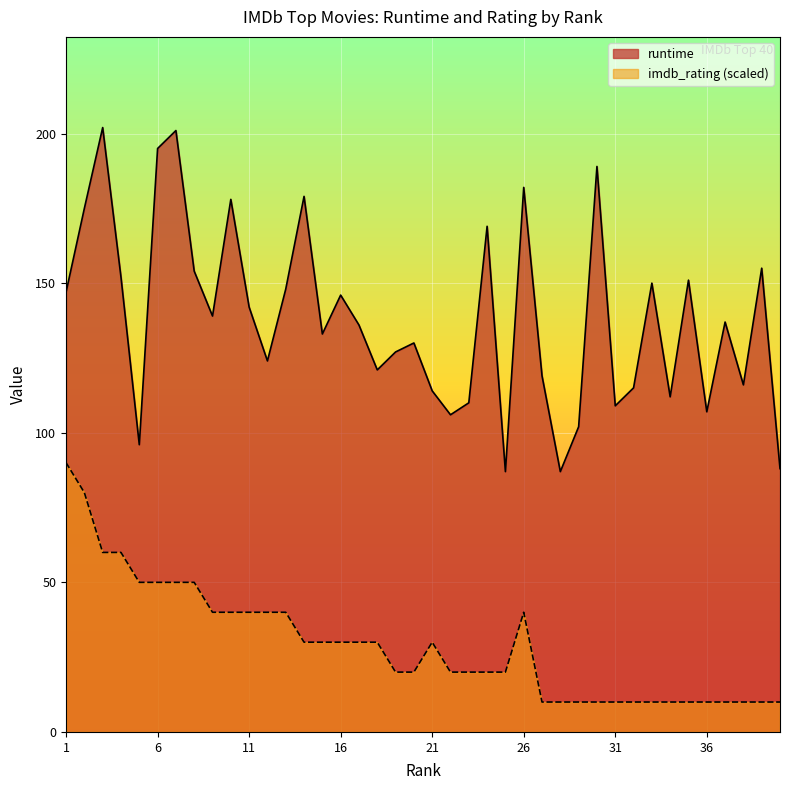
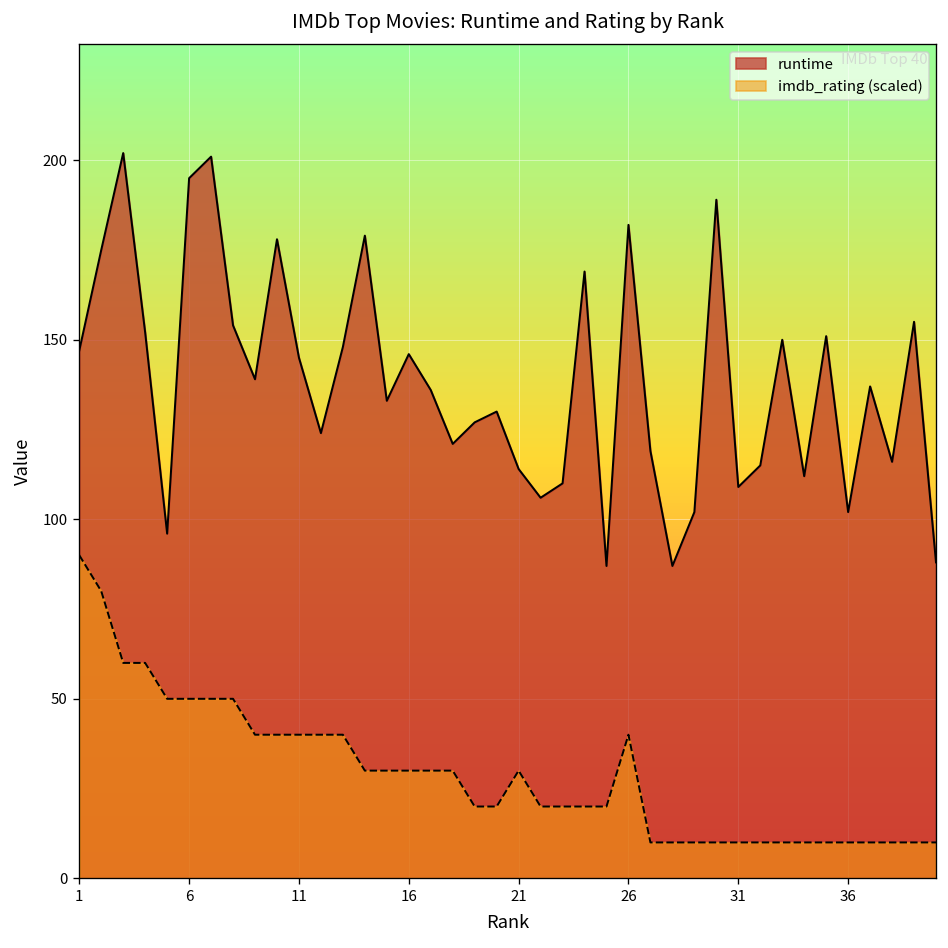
runtime, 11: 142 -> 145
runtime, 36: 107 -> 102
